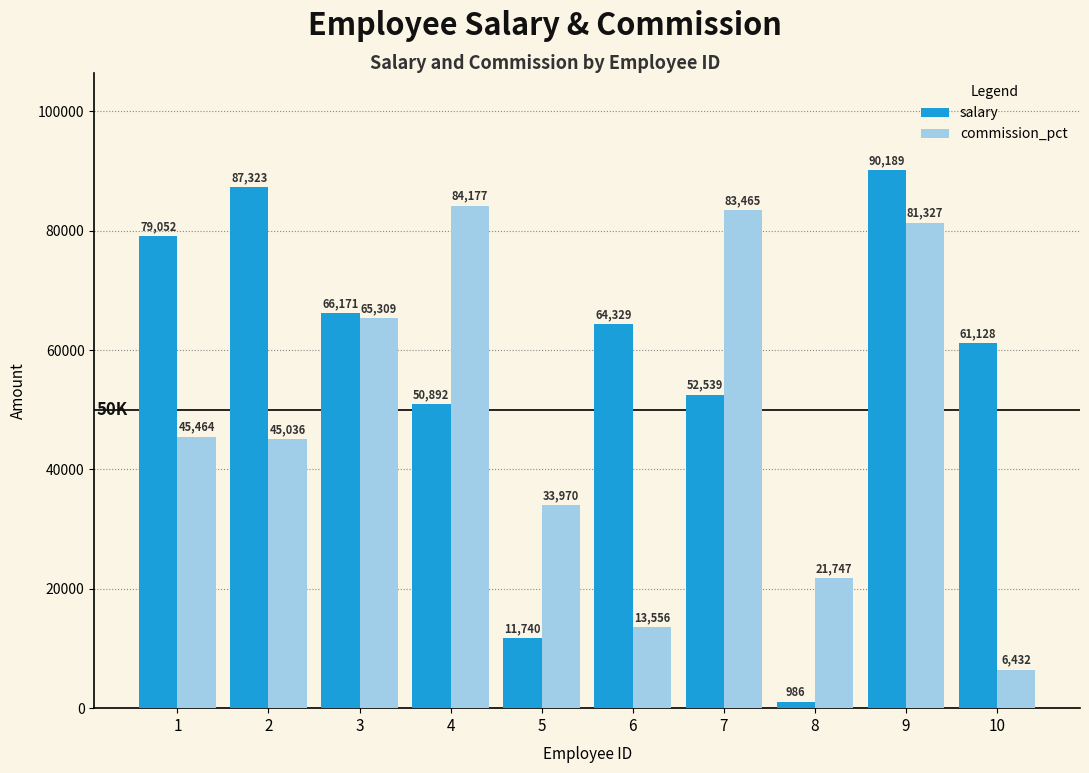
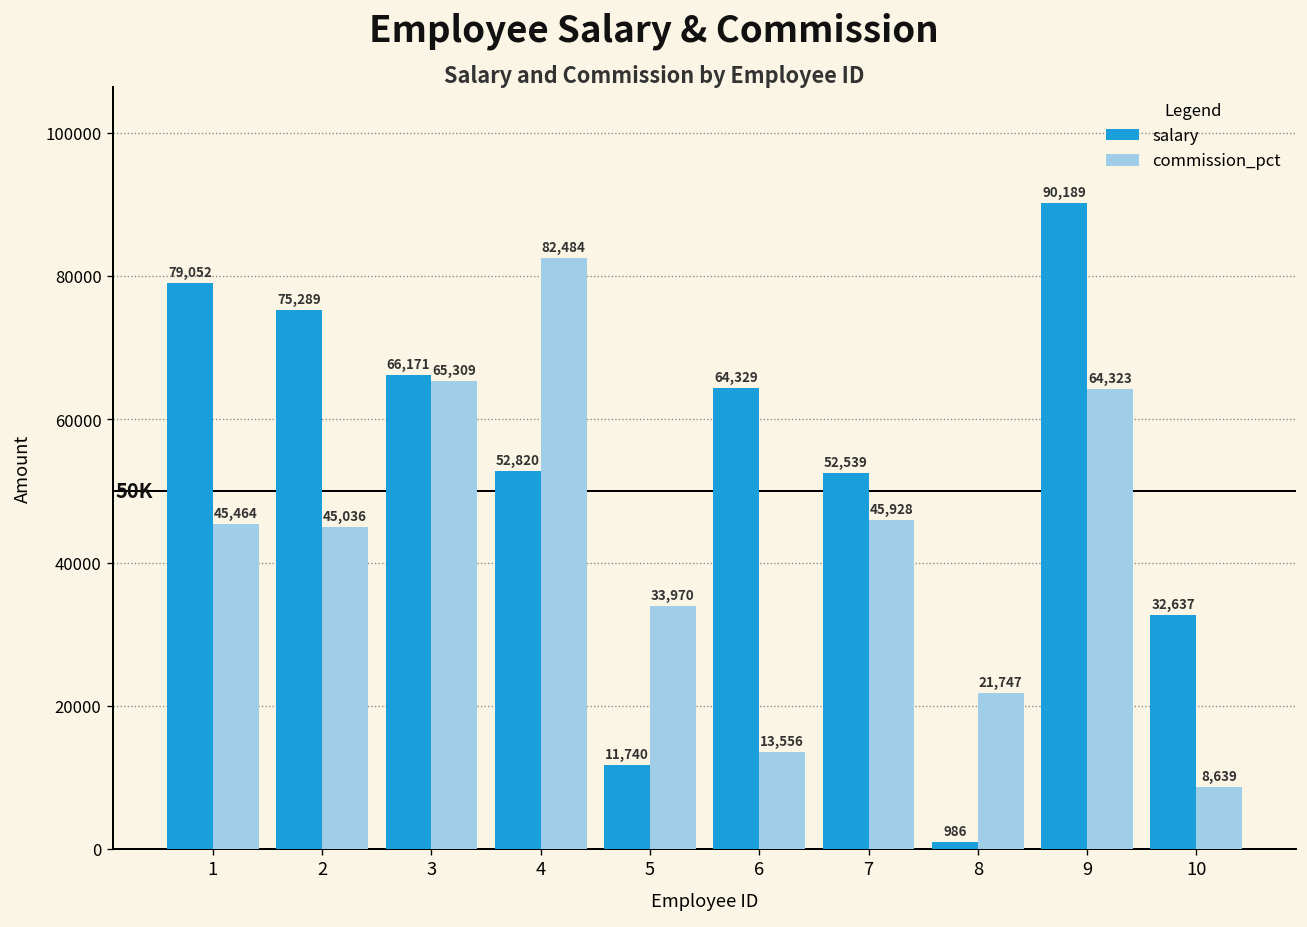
salary, 2: 87,323 -> 75,289
salary, 4: 50,892 -> 52,820
commission_pct, 4: 84,177 -> 82,484
commission_pct, 7: 83,465 -> 45,928
commission_pct, 9: 81,327 -> 64,323
salary, 10: 61,128 -> 32,637
commission_pct, 10: 6,432 -> 8,639
